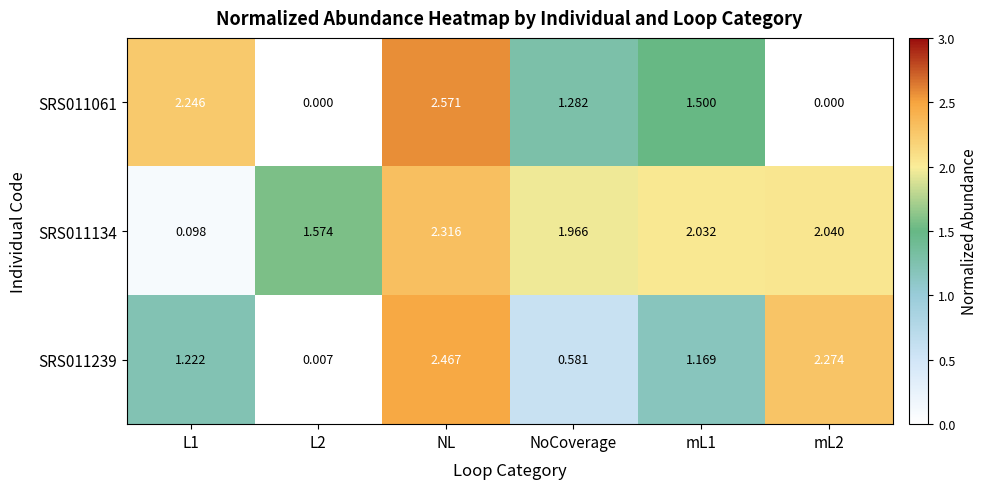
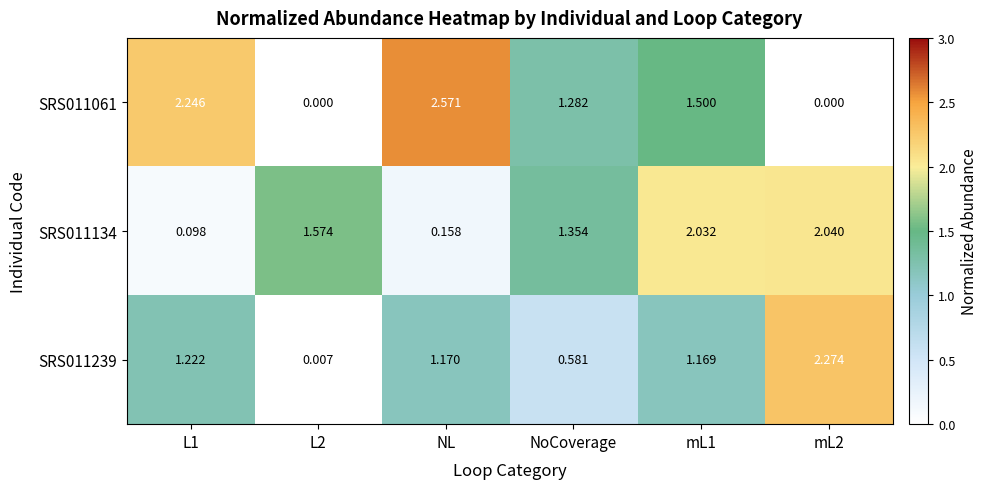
SRS011134, NL: 2.316 -> 0.158
SRS011134, NoCoverage: 1.966 -> 1.354
SRS011239, NL: 2.467 -> 1.170
